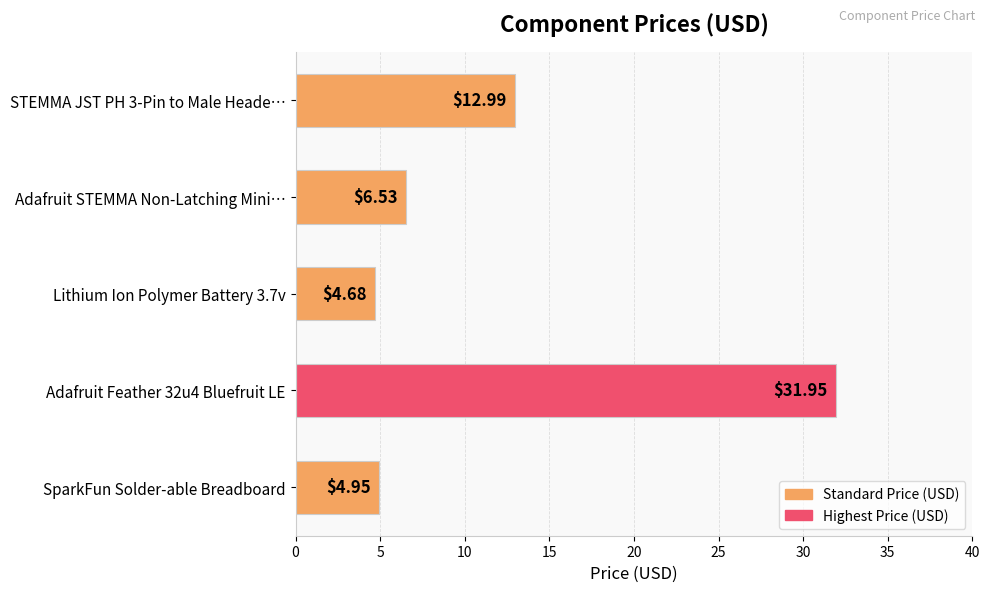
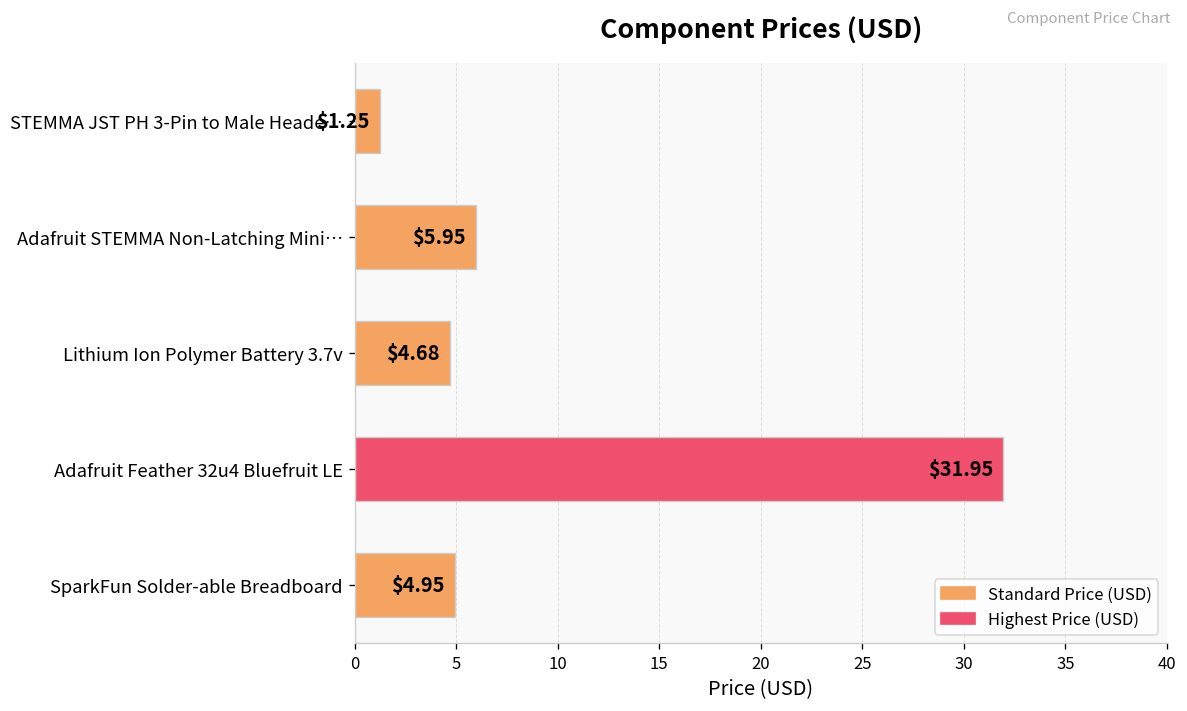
STEMMA JST PH 3-Pin to Male Heade…: $12.99 -> $1.25
Adafruit STEMMA Non-Latching Mini…: $6.53 -> $5.95
